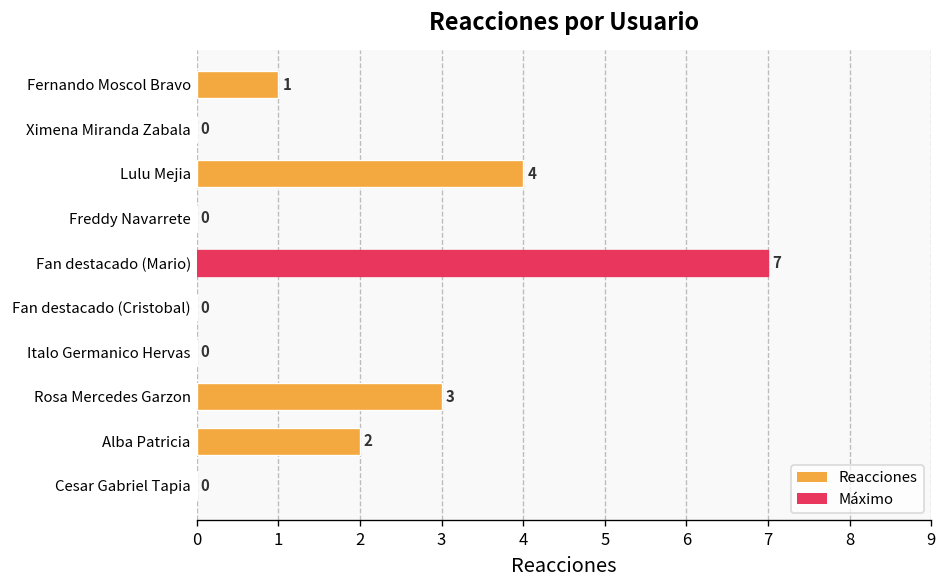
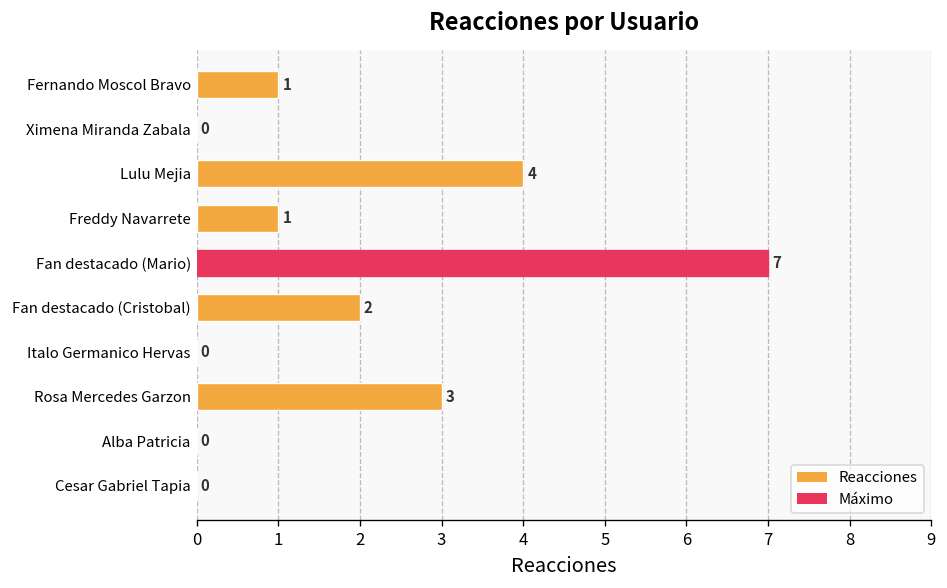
Freddy Navarrete: 0 -> 1
Fan destacado (Cristobal): 0 -> 2
Alba Patricia: 2 -> 0
